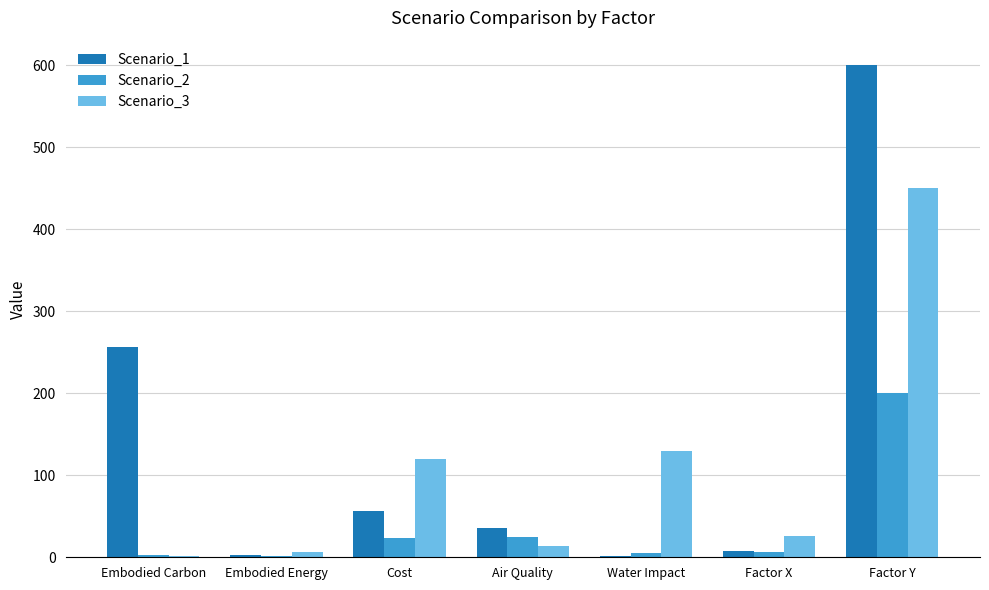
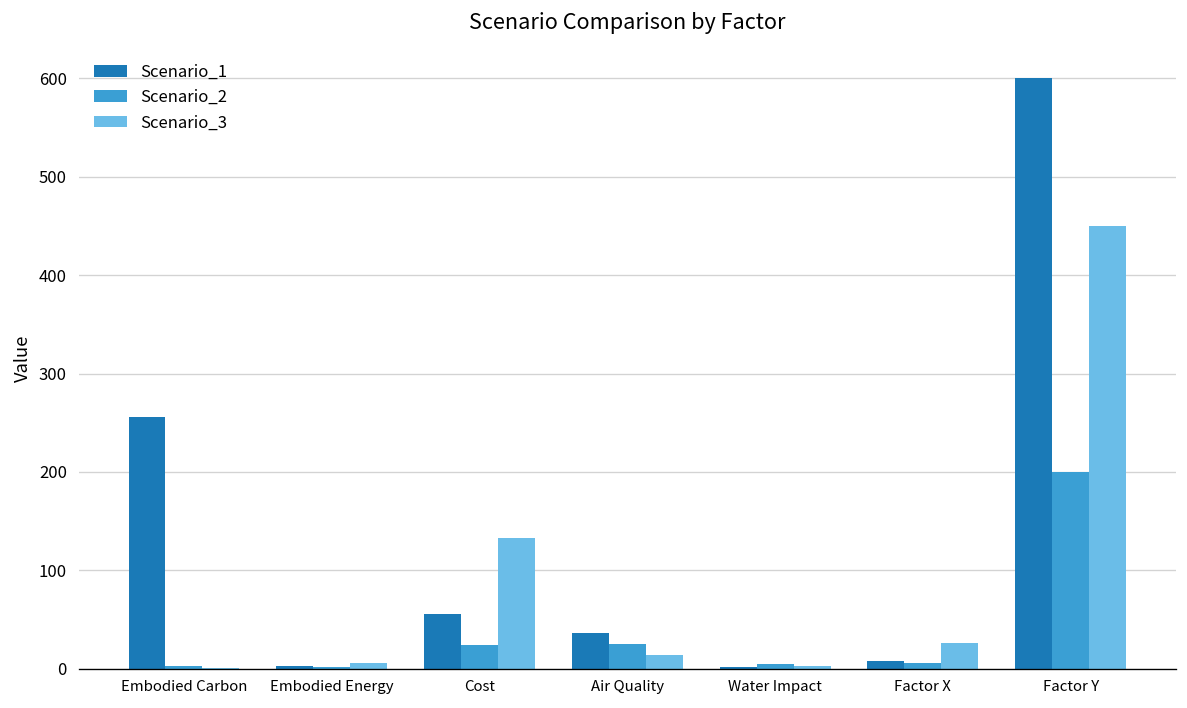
Scenario_3, Cost: 120 -> 130
Scenario_3, Water Impact: 130 -> 0
